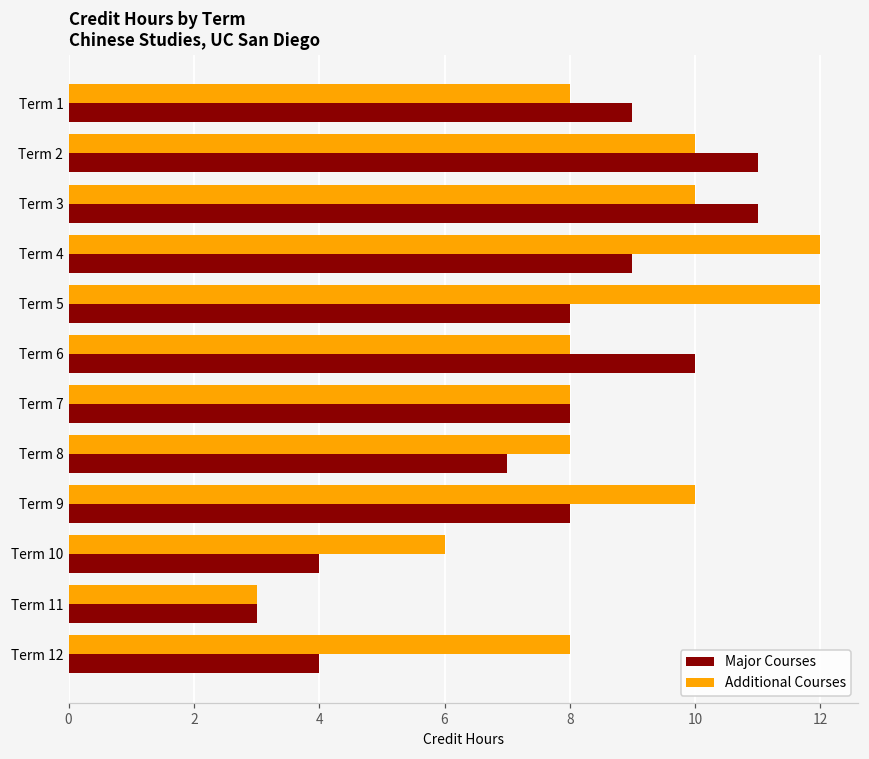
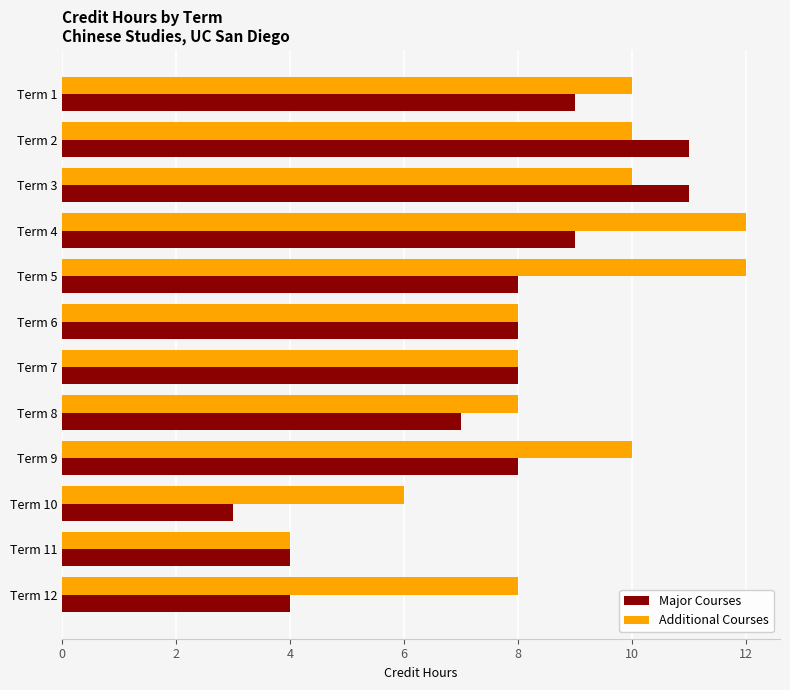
Additional Courses, Term 1: 8 -> 10
Major Courses, Term 6: 10 -> 8
Major Courses, Term 10: 4 -> 3
Additional Courses, Term 11: 3 -> 4
Major Courses, Term 11: 3 -> 4
